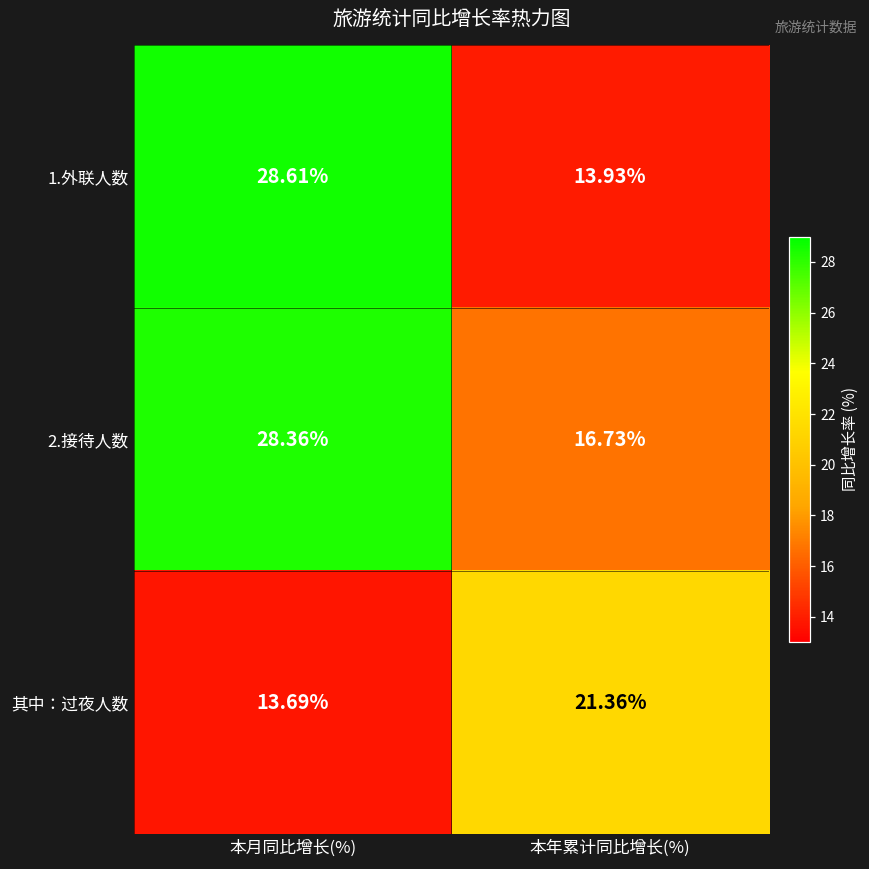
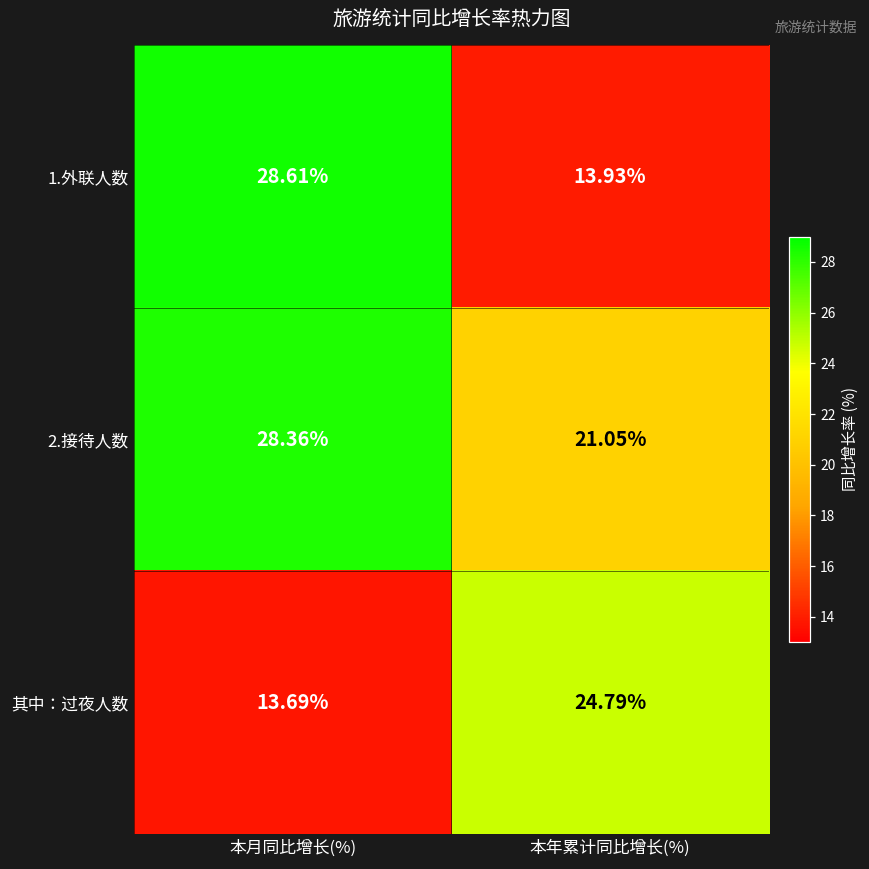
2.接待人数, 本年累计同比增长(%): 16.73% -> 21.05%
其中：过夜人数, 本年累计同比增长(%): 21.36% -> 24.79%
